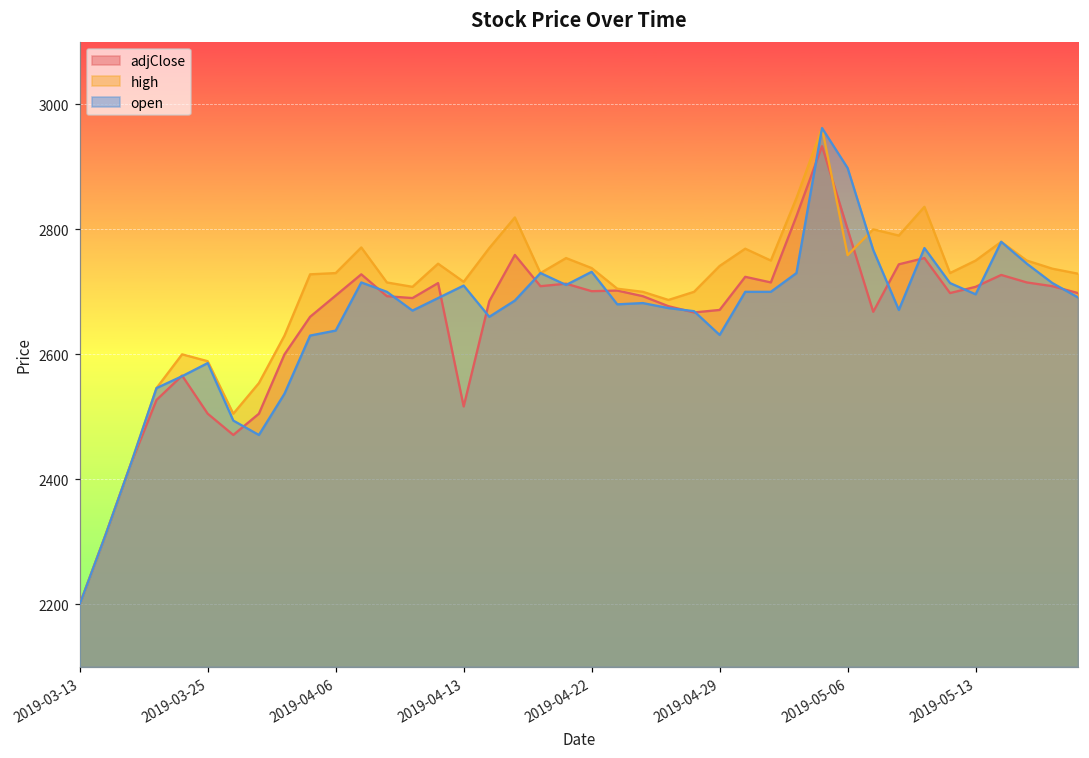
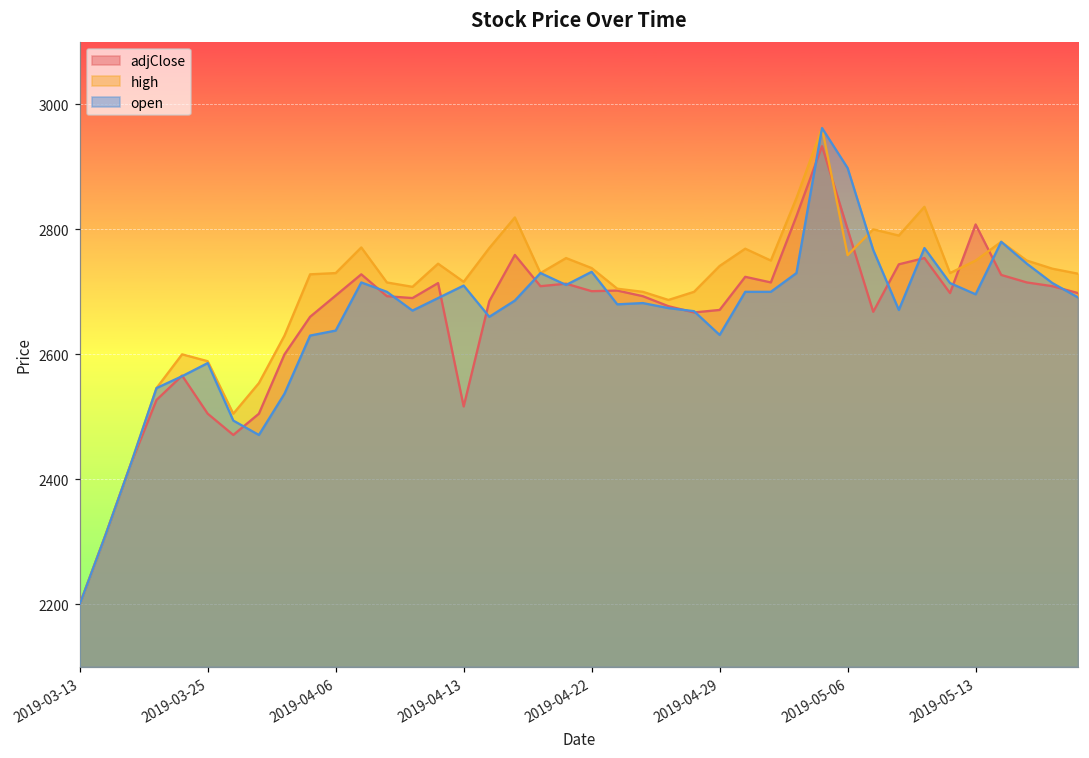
adjClose, 2019-05-13: 2710 -> 2810
